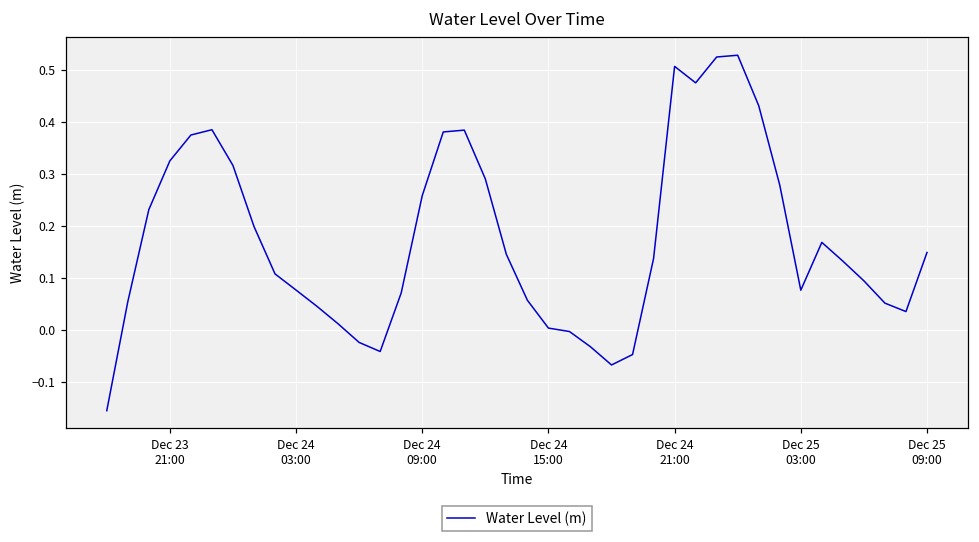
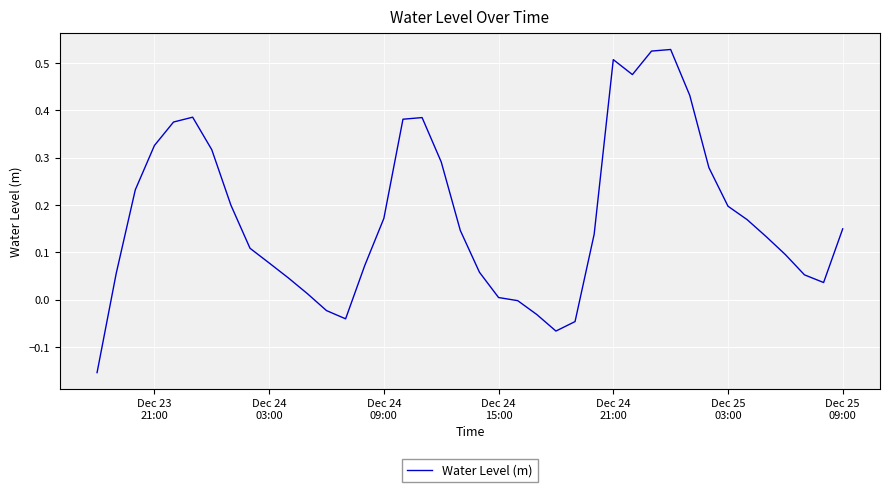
Dec 24 09:00: 0.26 -> 0.17
Dec 25 03:00: 0.08 -> 0.20
